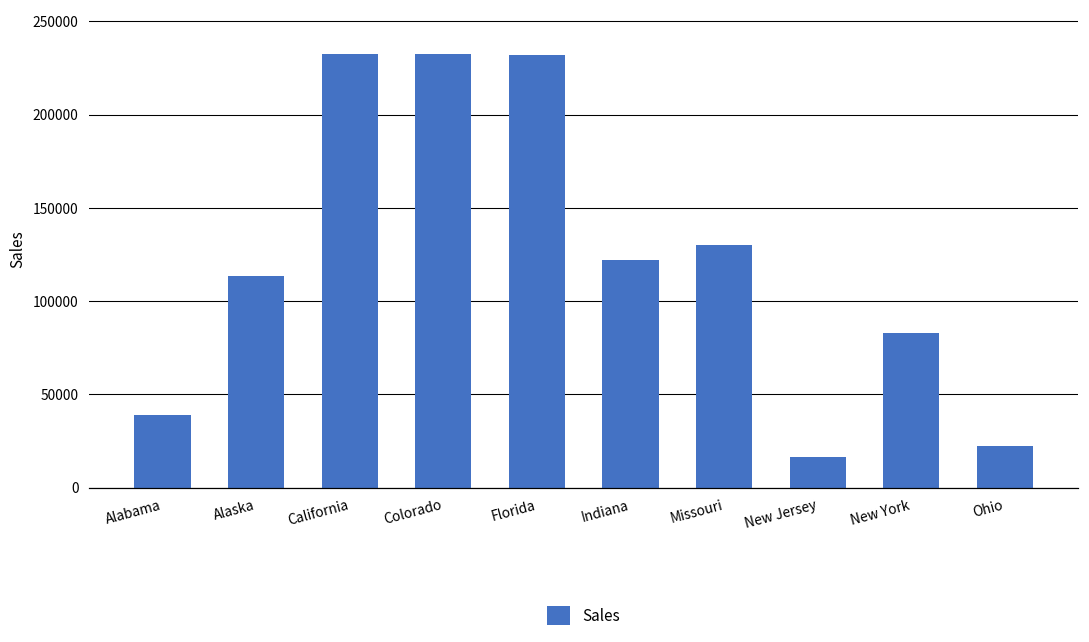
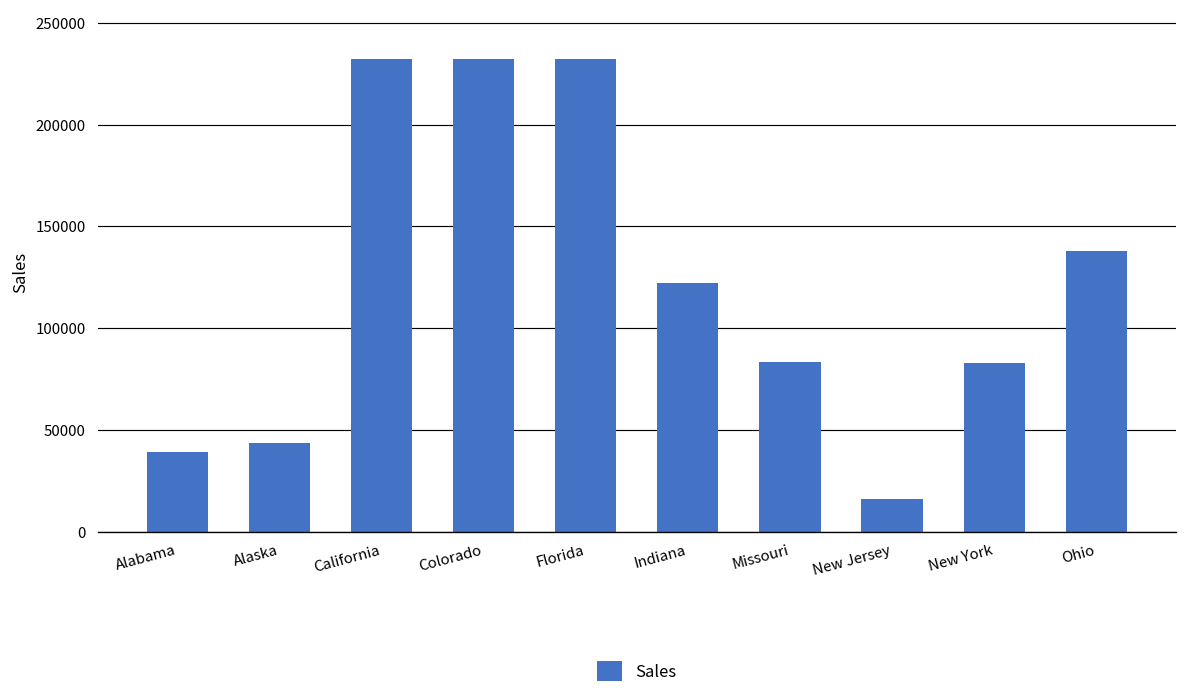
Alaska: 113000 -> 43000
Missouri: 130000 -> 83000
Ohio: 22000 -> 138000
